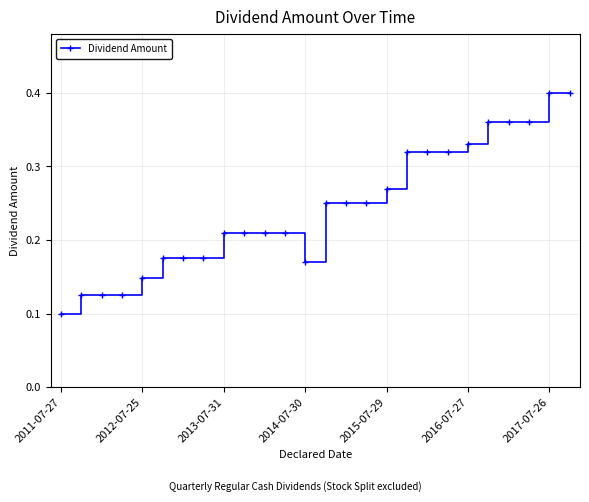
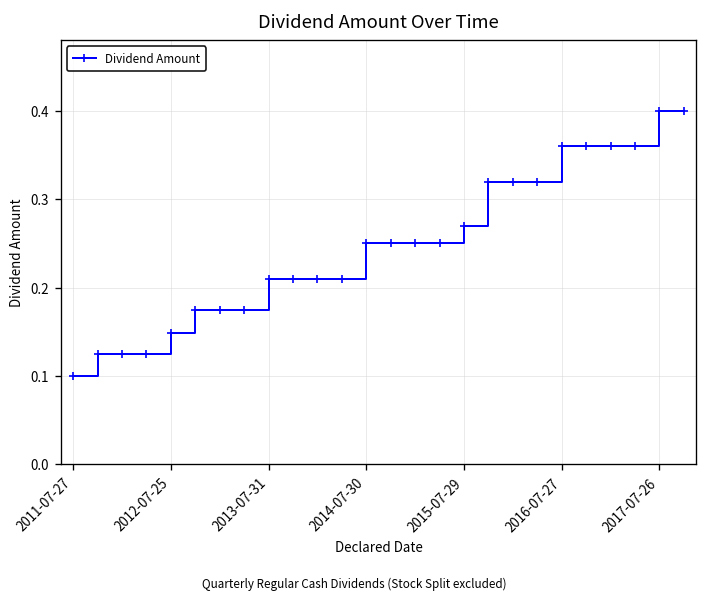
2014-07-30: 0.17 -> 0.25
2016-07-27: 0.33 -> 0.36
